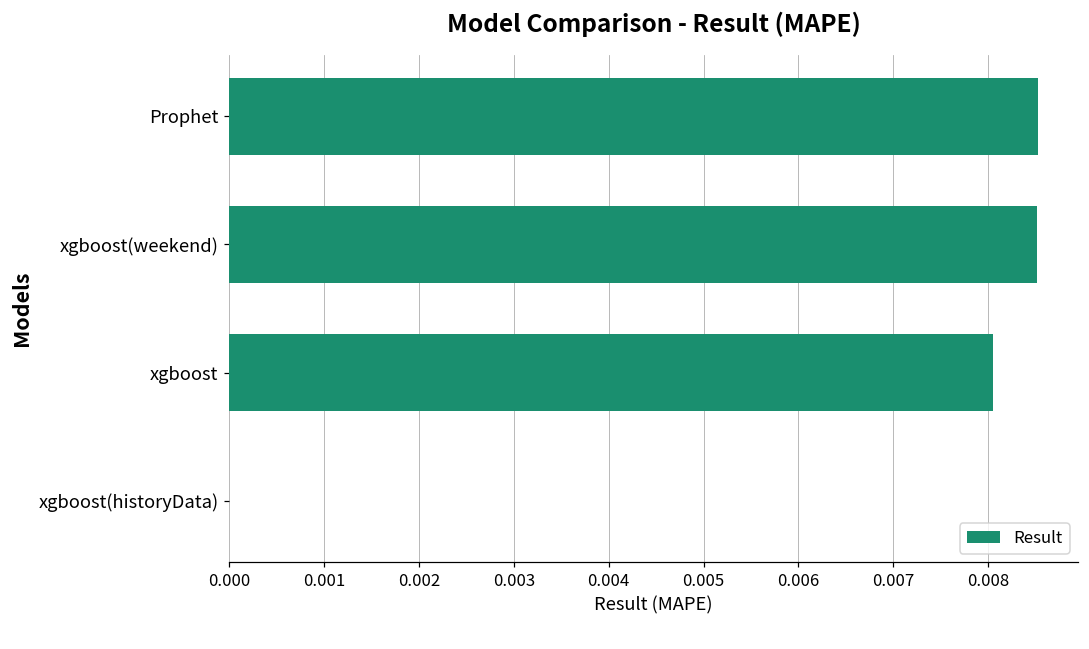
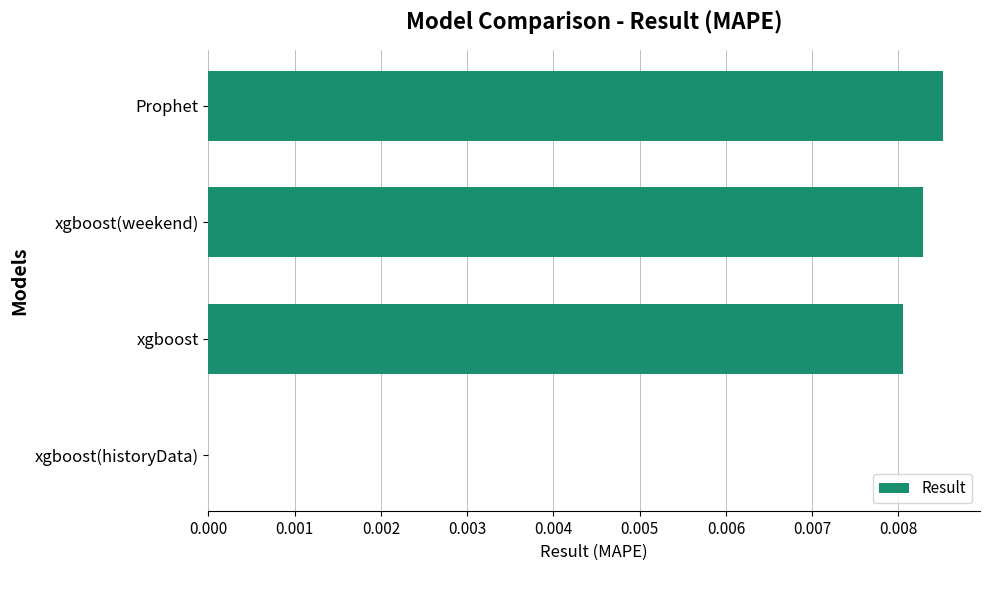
xgboost(weekend): 0.0085 -> 0.0083
